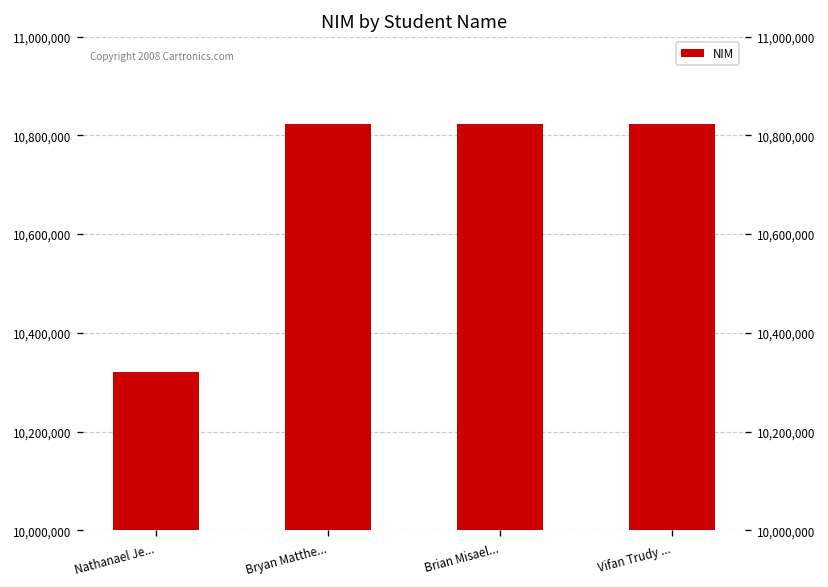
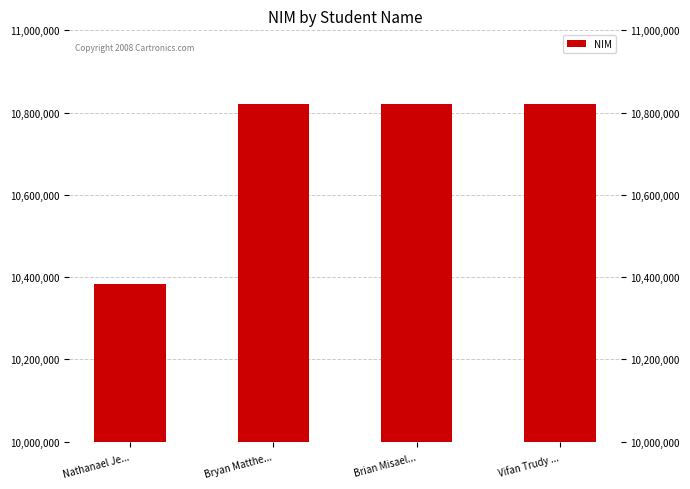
Nathanael Je...: 10,320,000 -> 10,380,000
